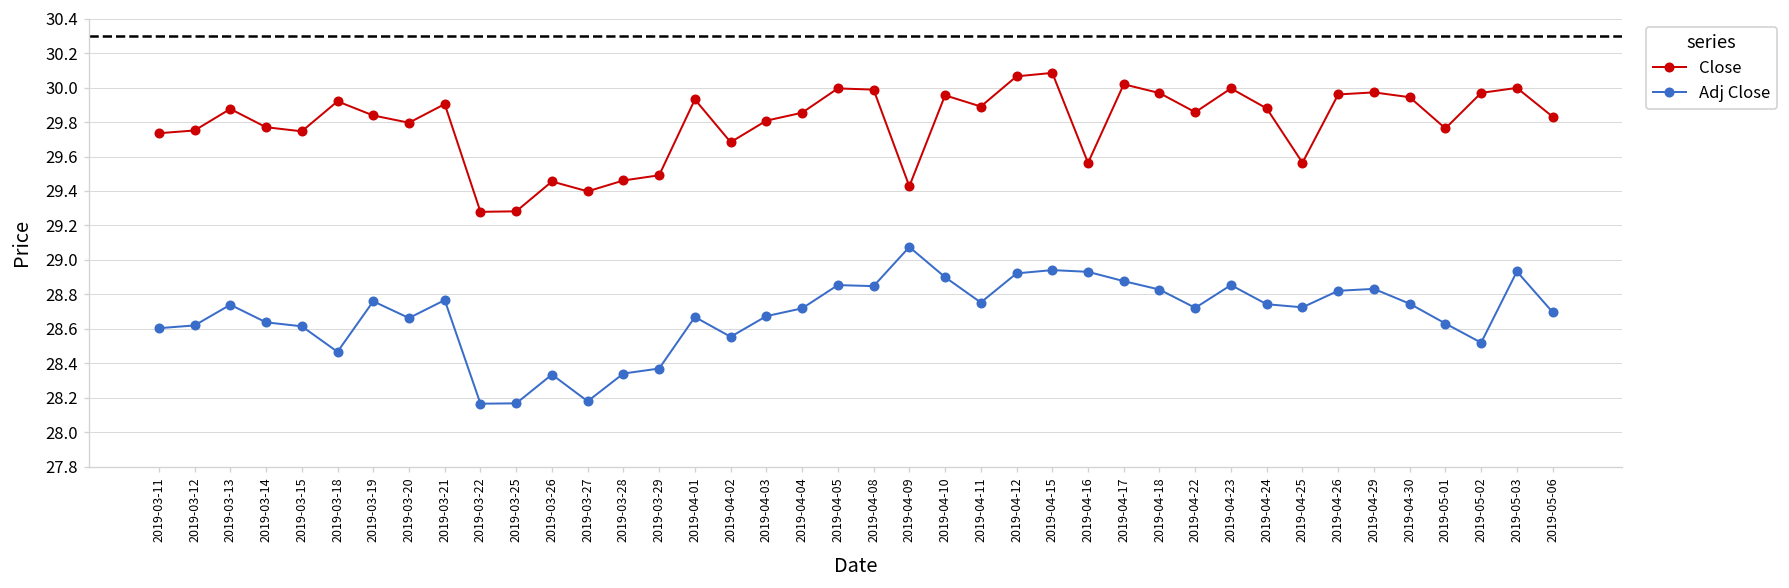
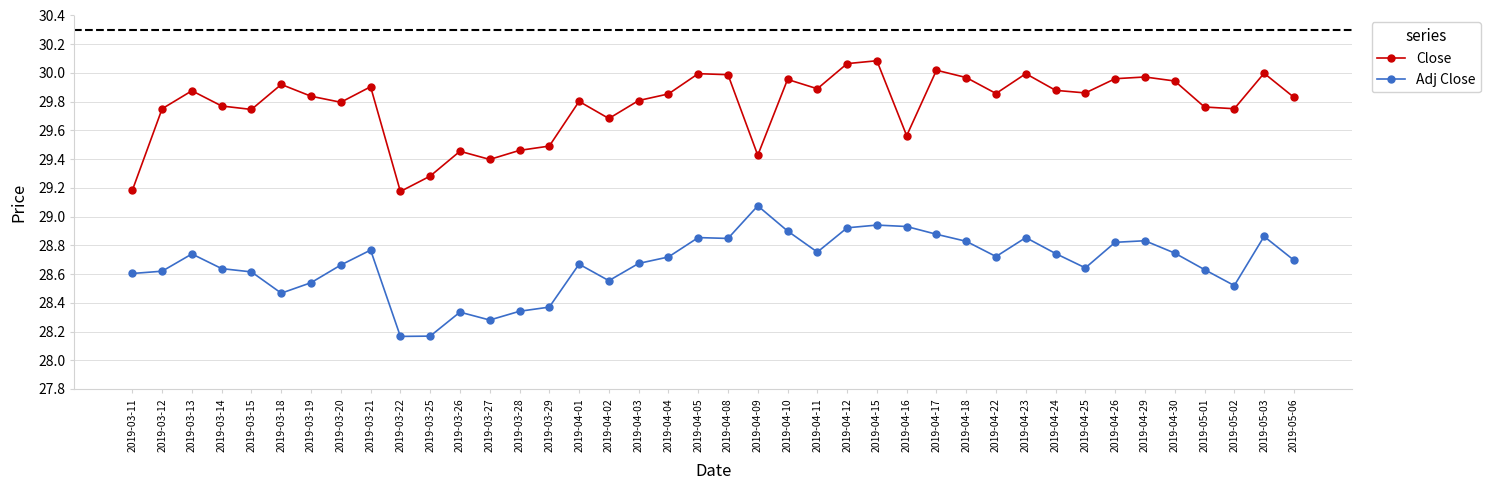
Close, 2019-03-11: 29.74 -> 29.18
Adj Close, 2019-03-19: 28.76 -> 28.54
Close, 2019-03-22: 29.28 -> 29.18
Adj Close, 2019-03-27: 28.18 -> 28.28
Close, 2019-04-01: 29.93 -> 29.80
Close, 2019-04-25: 29.56 -> 29.86
Adj Close, 2019-04-25: 28.73 -> 28.64
Close, 2019-05-02: 29.97 -> 29.75
Adj Close, 2019-05-03: 28.93 -> 28.86
